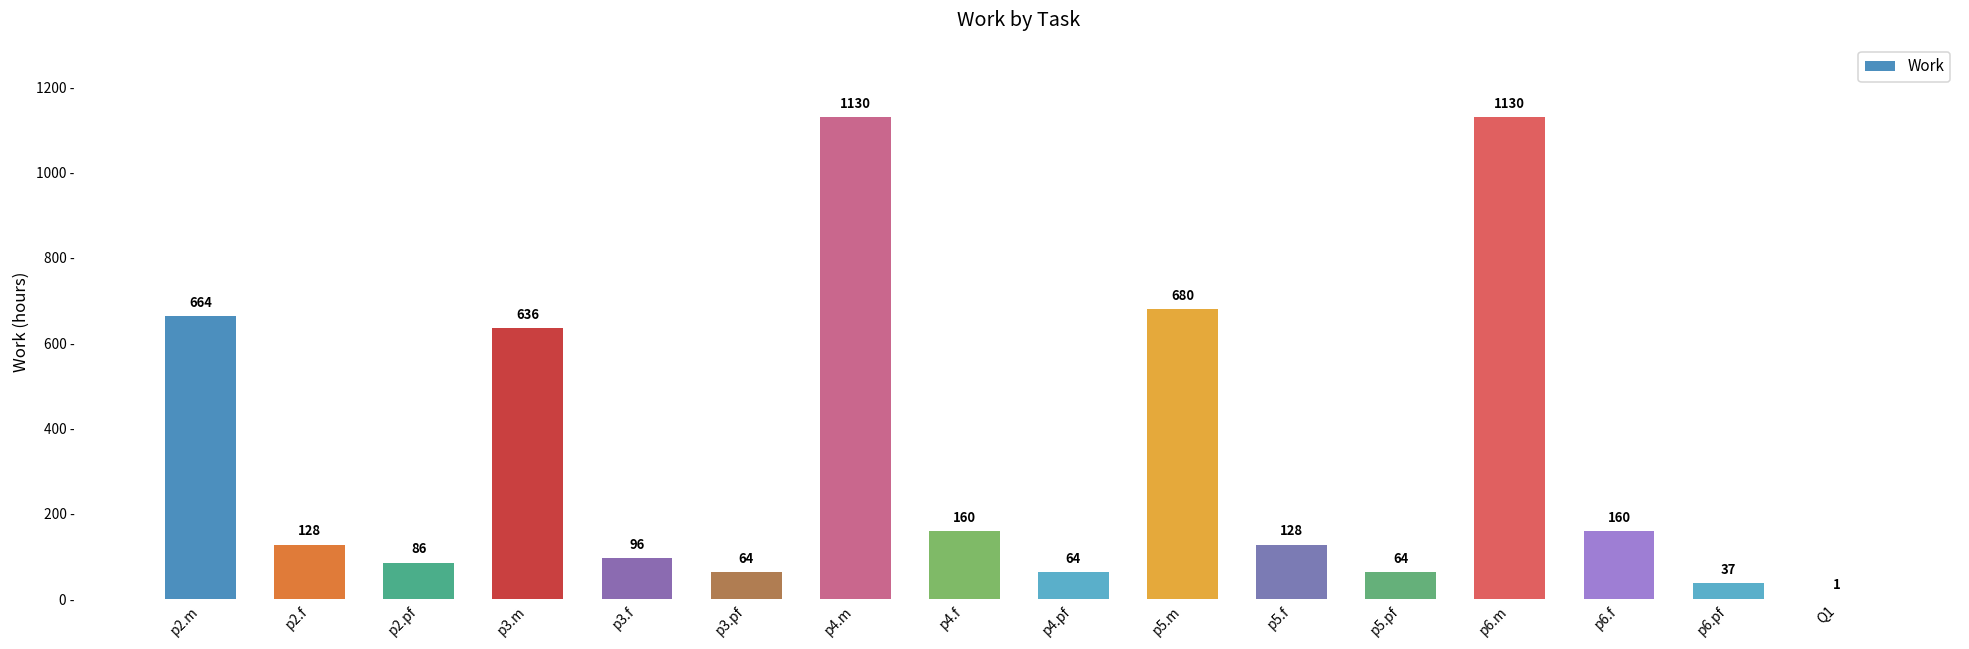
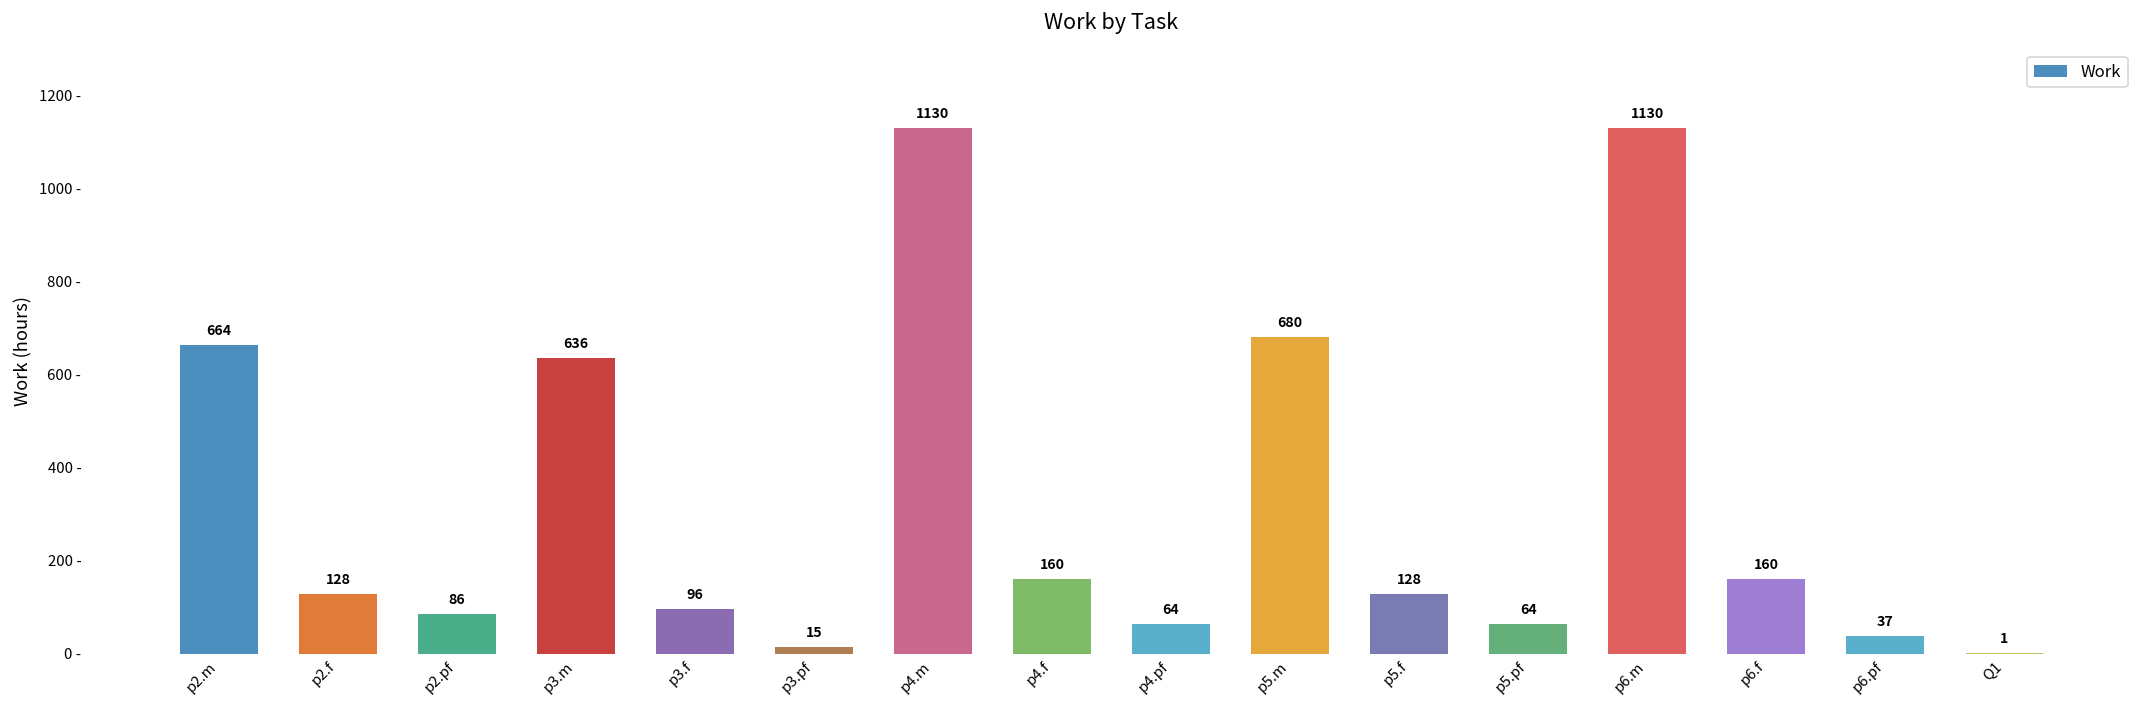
p3.pf: 64 -> 15
